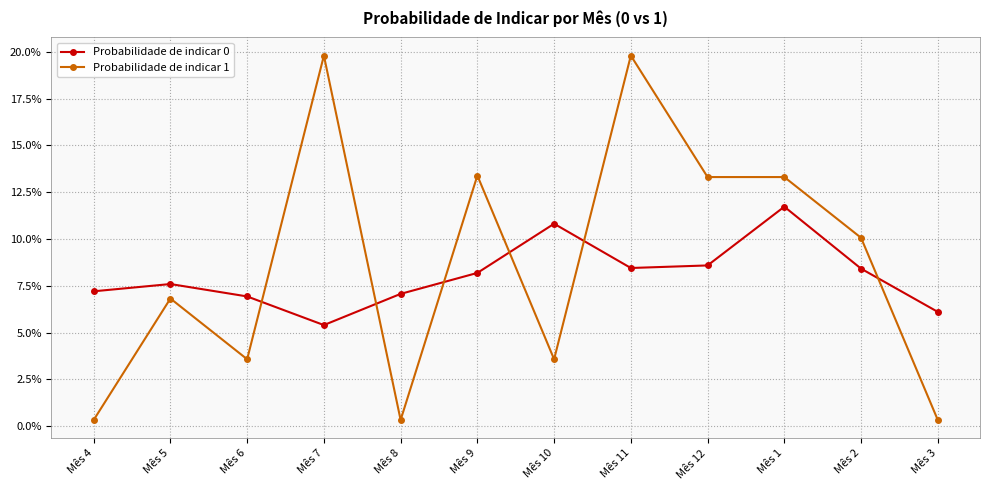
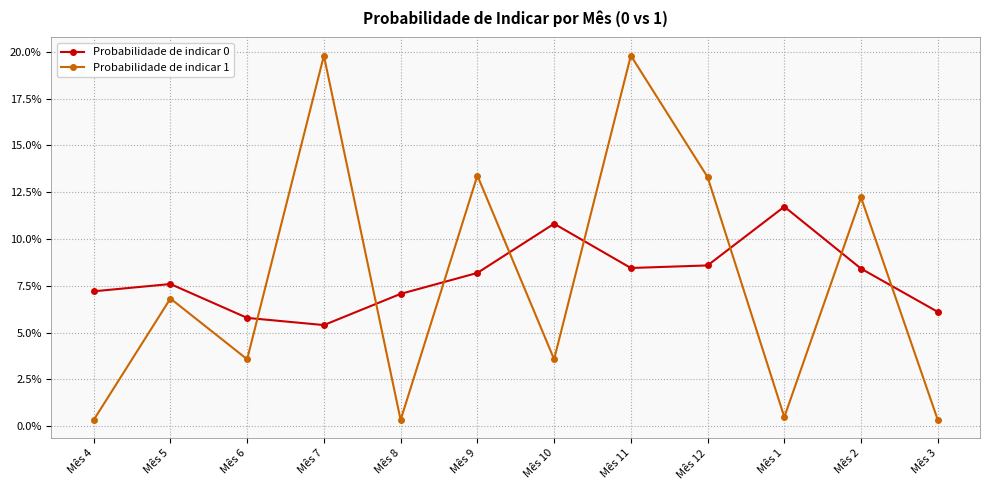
Probabilidade de indicar 0, Mês 6: 6.9% -> 5.8%
Probabilidade de indicar 1, Mês 1: 13.3% -> 0.5%
Probabilidade de indicar 1, Mês 2: 10.1% -> 12.2%
